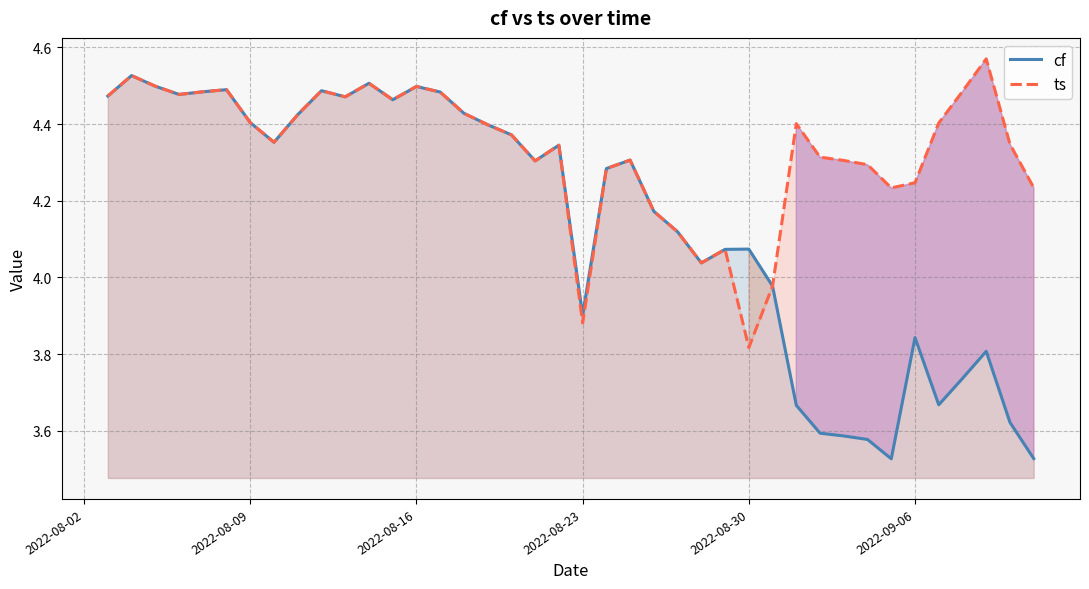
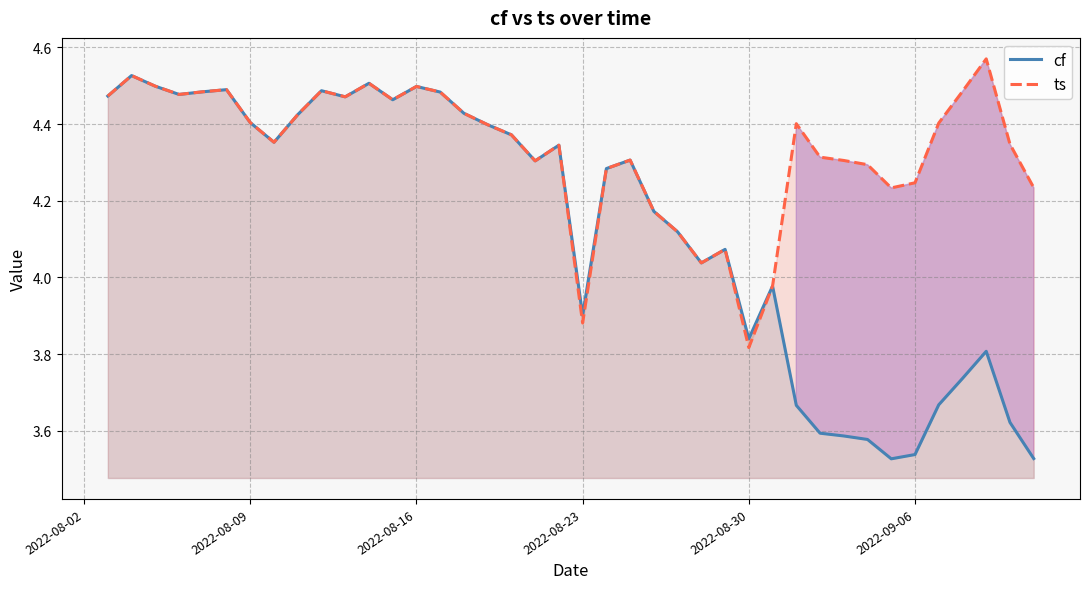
cf, 2022-08-30: 4.07 -> 3.84
cf, 2022-09-06: 3.84 -> 3.54
